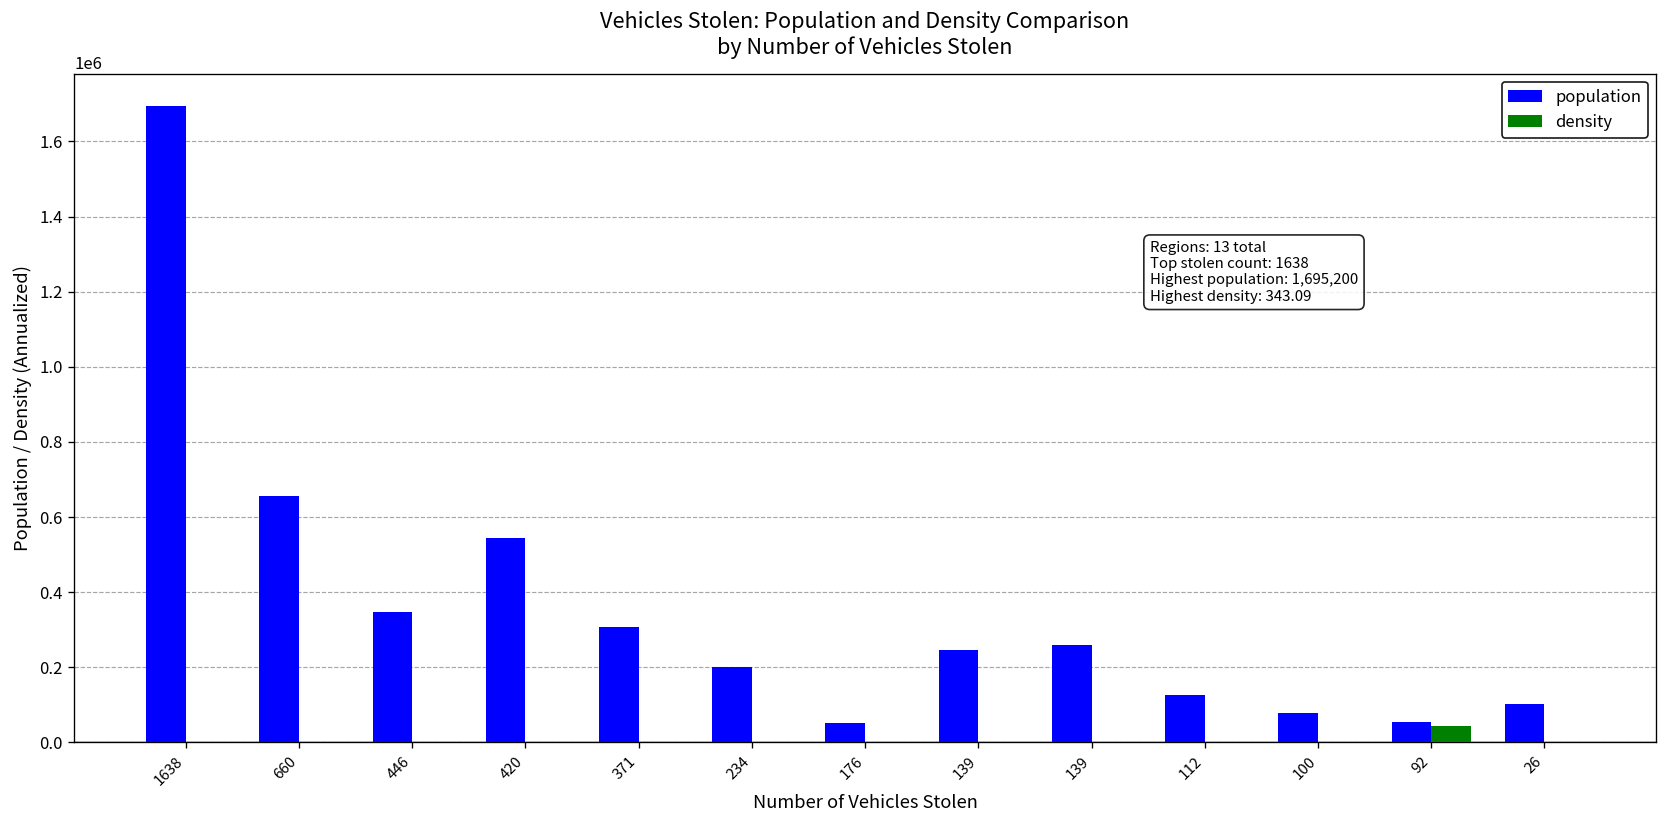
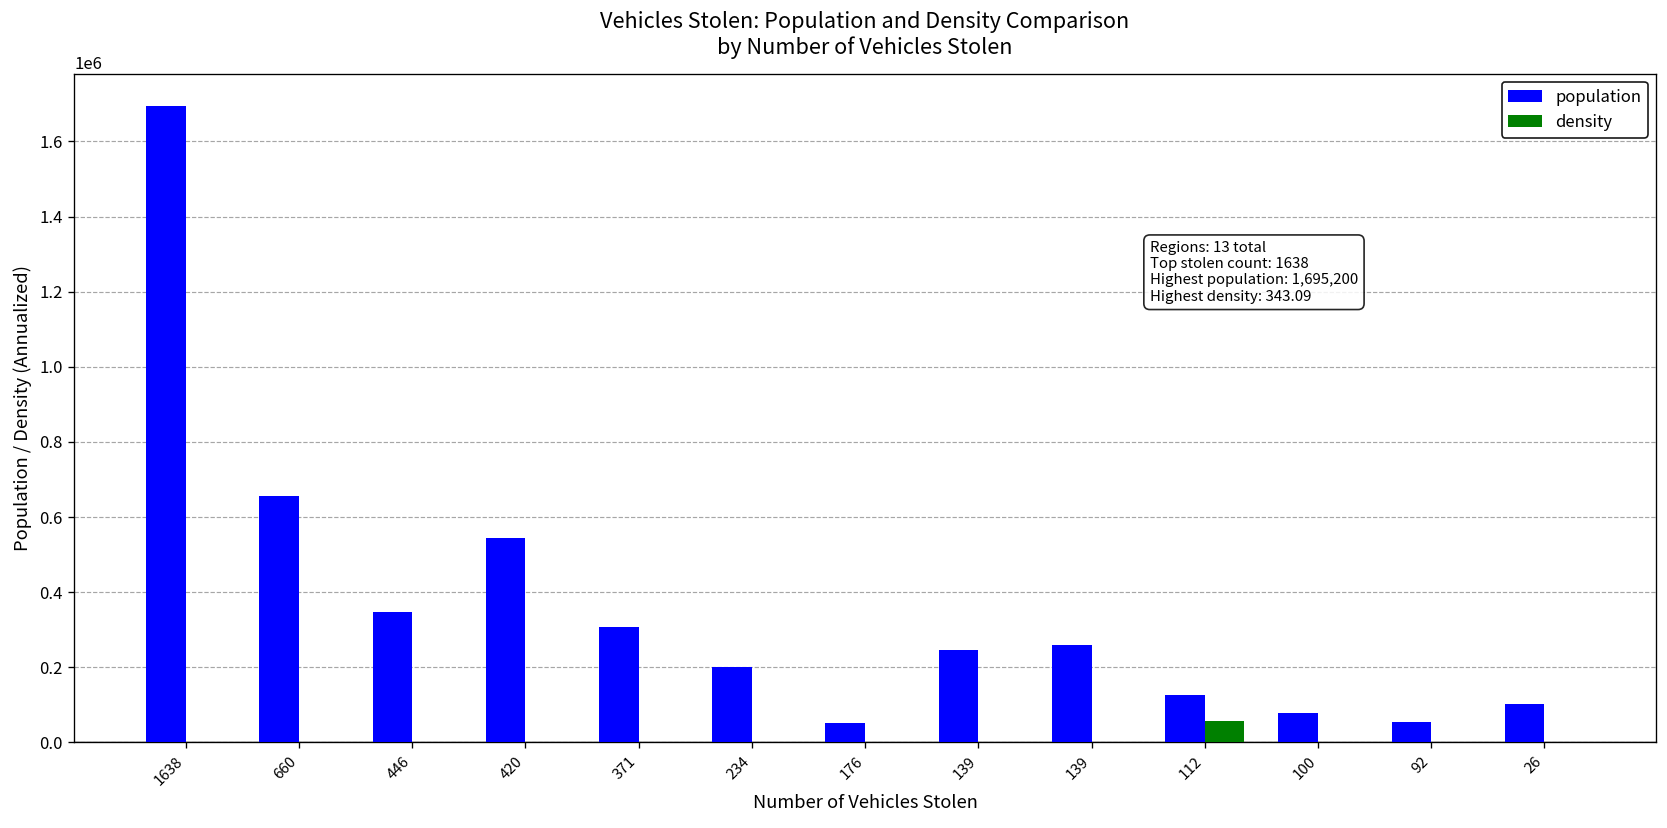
density, 112: 0 -> 60000
density, 92: 40000 -> 0
